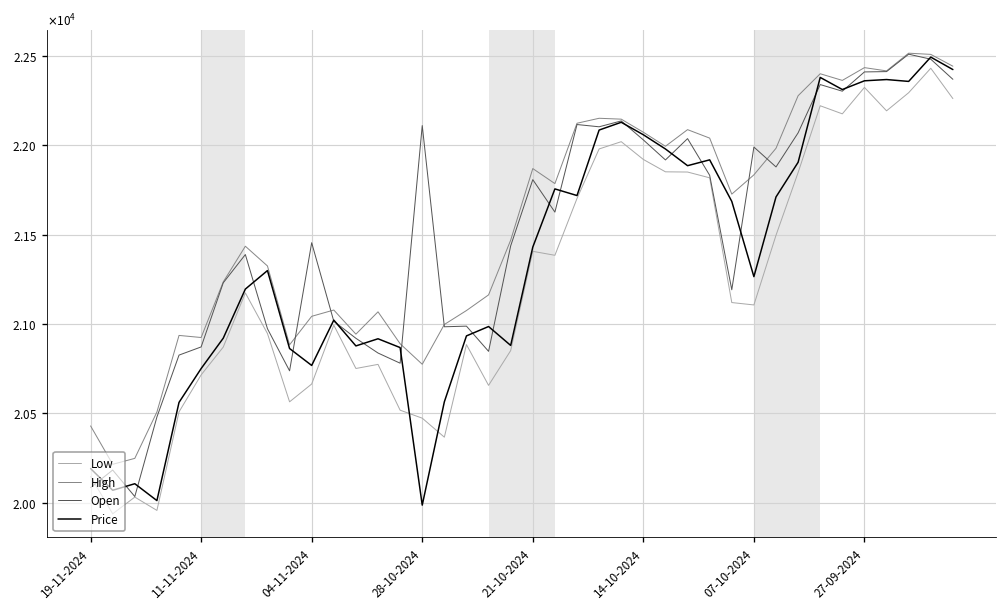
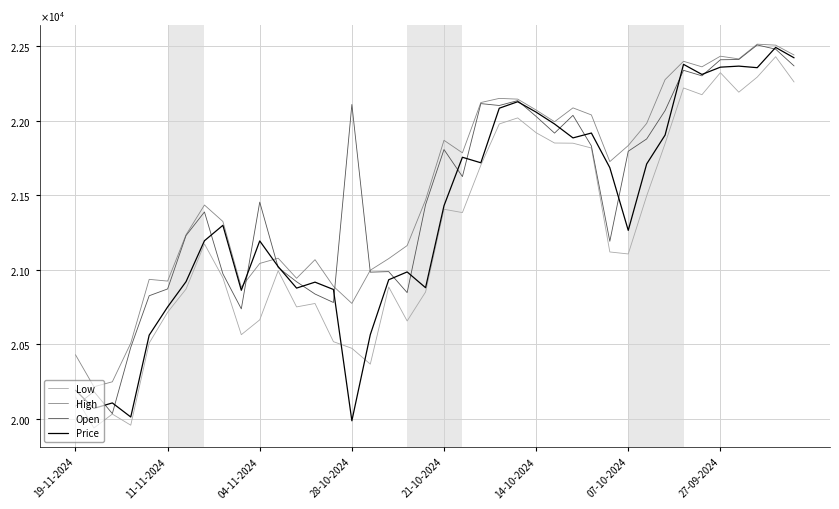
Price, 04-11-2024: 20770 -> 21190
Open, 07-10-2024: 21990 -> 21800
